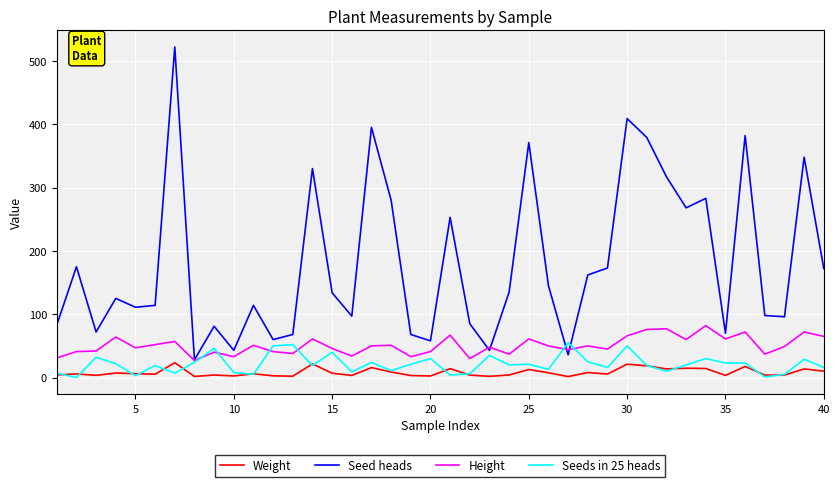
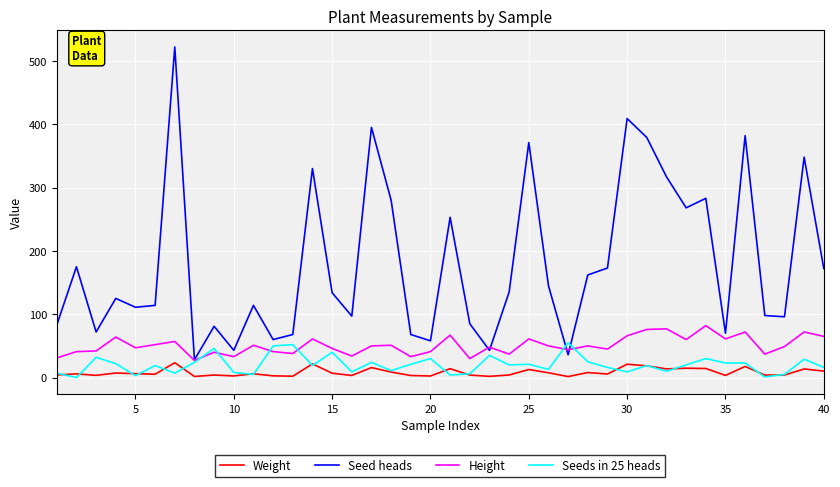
Seeds in 25 heads, 30: 50 -> 10
